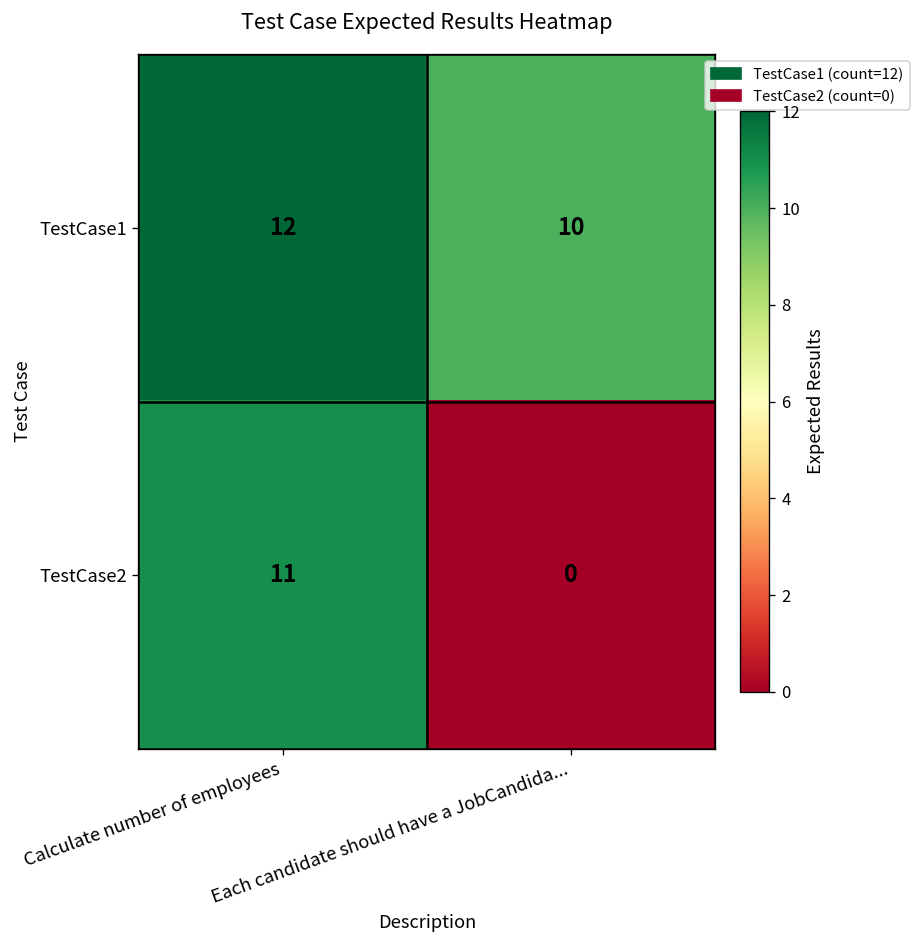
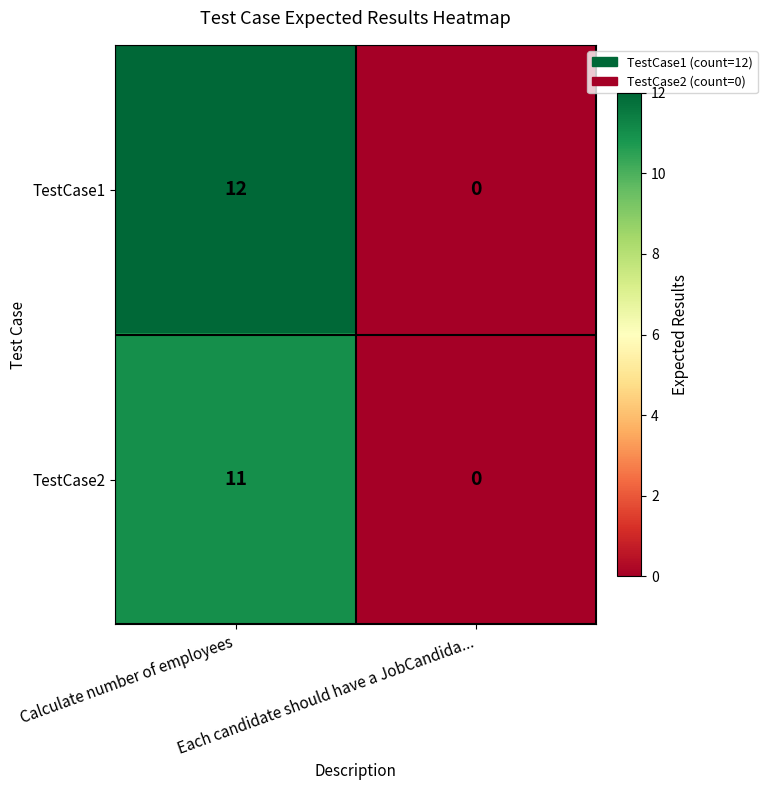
TestCase1, Each candidate should have a JobCandida...: 10 -> 0
